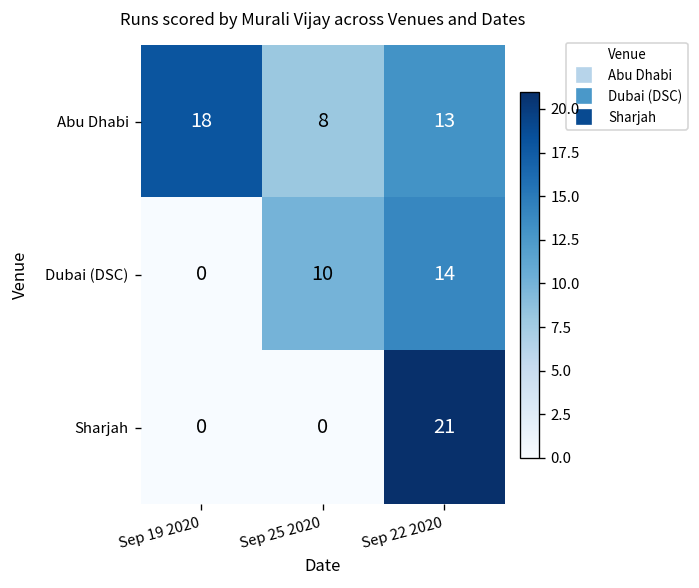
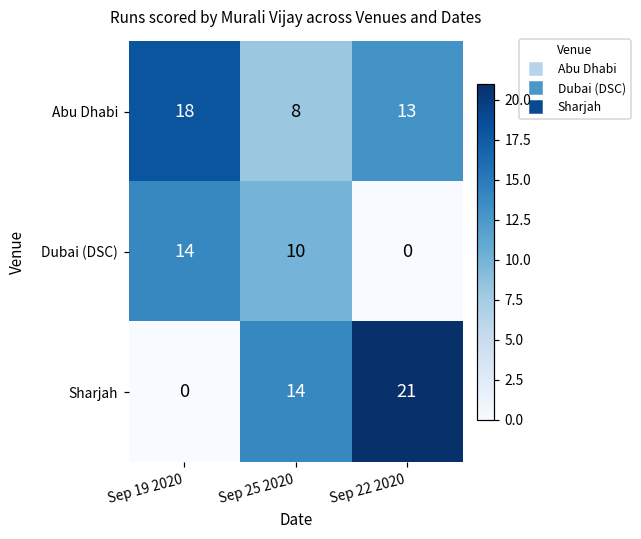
Dubai (DSC), Sep 19 2020: 0 -> 14
Dubai (DSC), Sep 22 2020: 14 -> 0
Sharjah, Sep 25 2020: 0 -> 14
